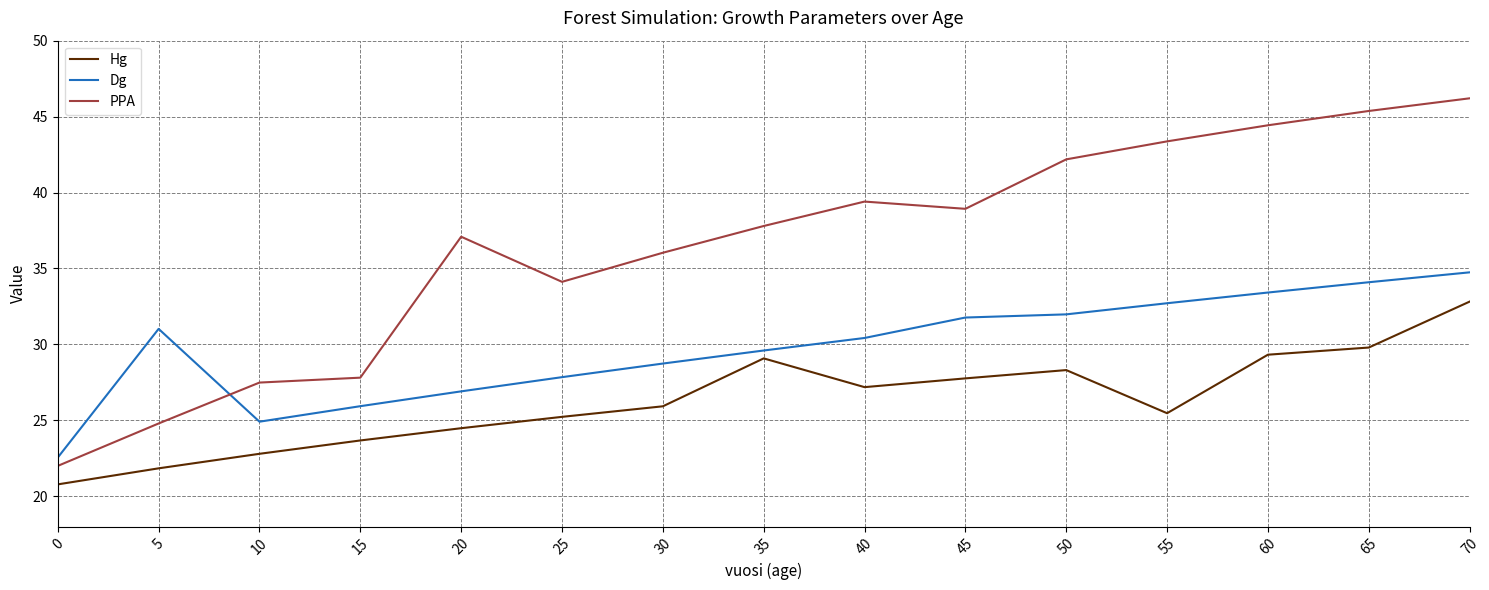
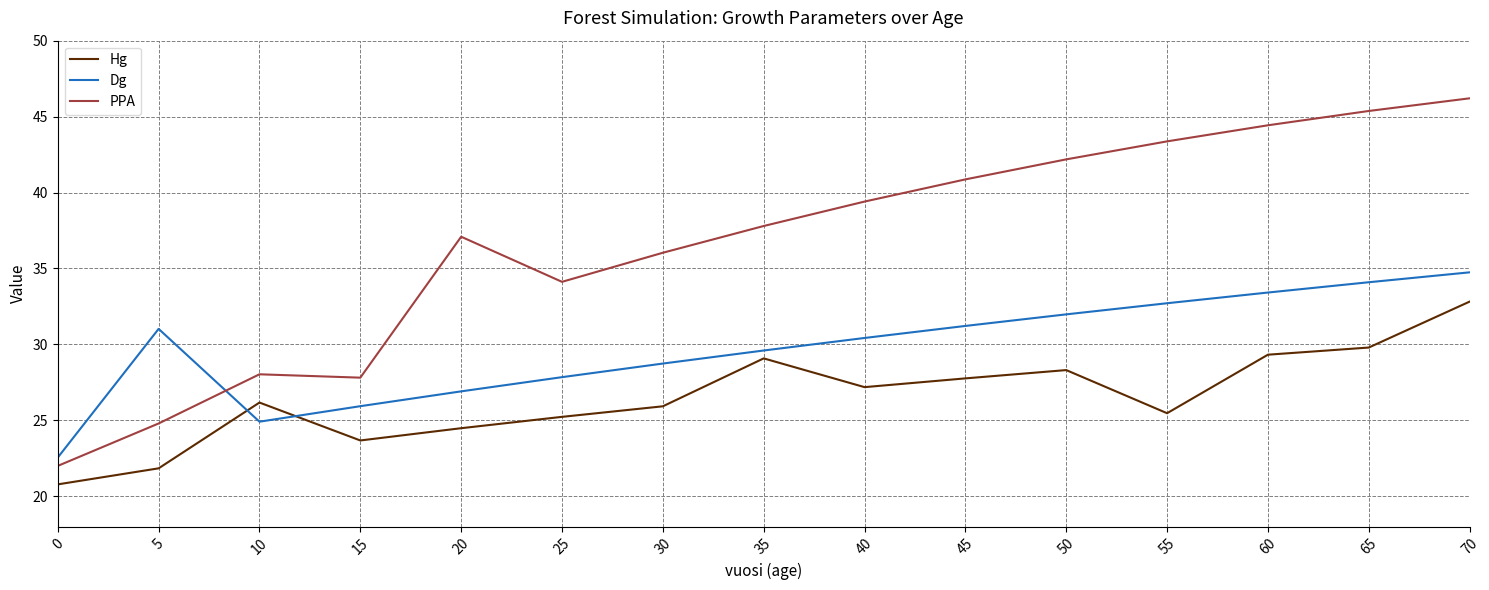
Hg, 10: 22.8 -> 26.2
PPA, 10: 27.5 -> 28.0
Dg, 45: 31.8 -> 31.2
PPA, 45: 38.9 -> 40.9
